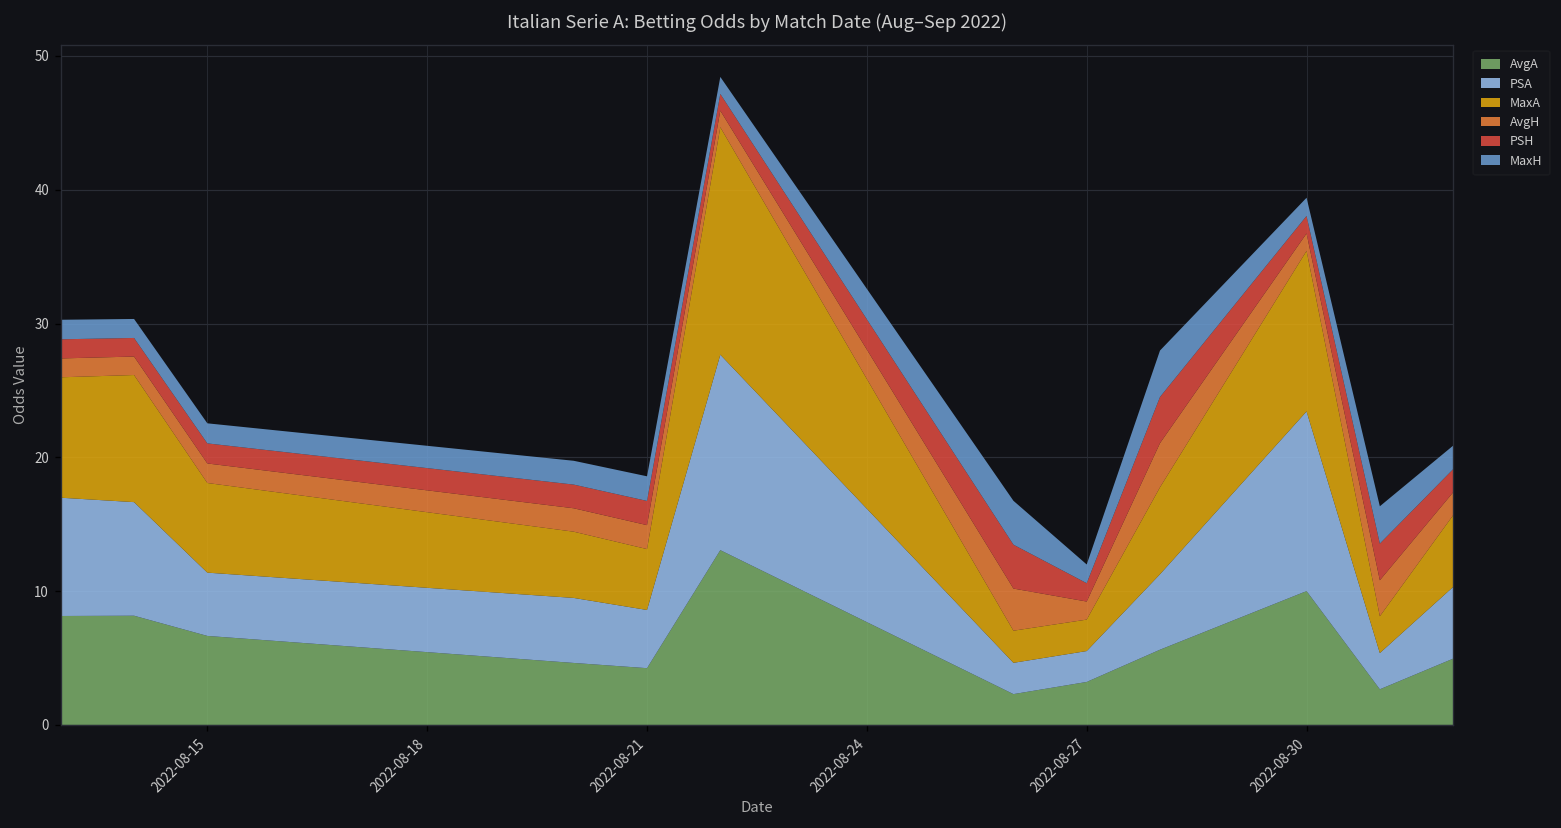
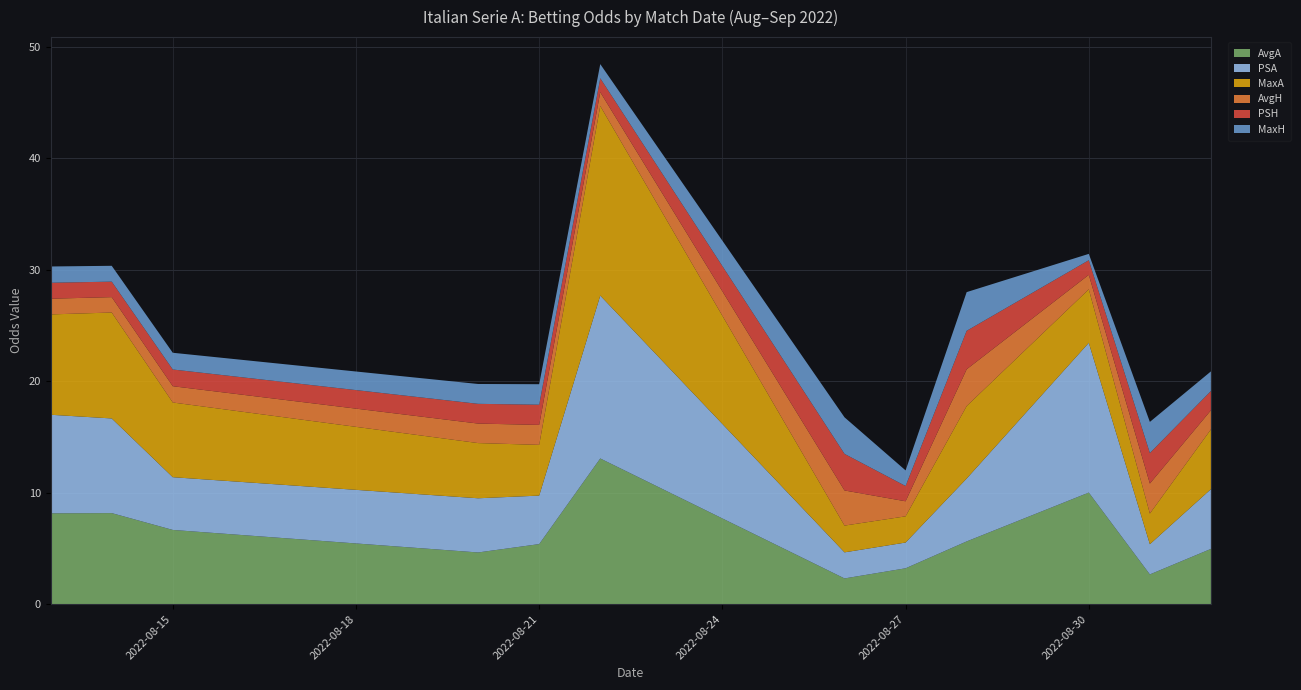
AvgA, 2022-08-21: 4.2 -> 5.4
MaxA, 2022-08-30: 12.0 -> 4.8
MaxH, 2022-08-30: 1.4 -> 0.6
